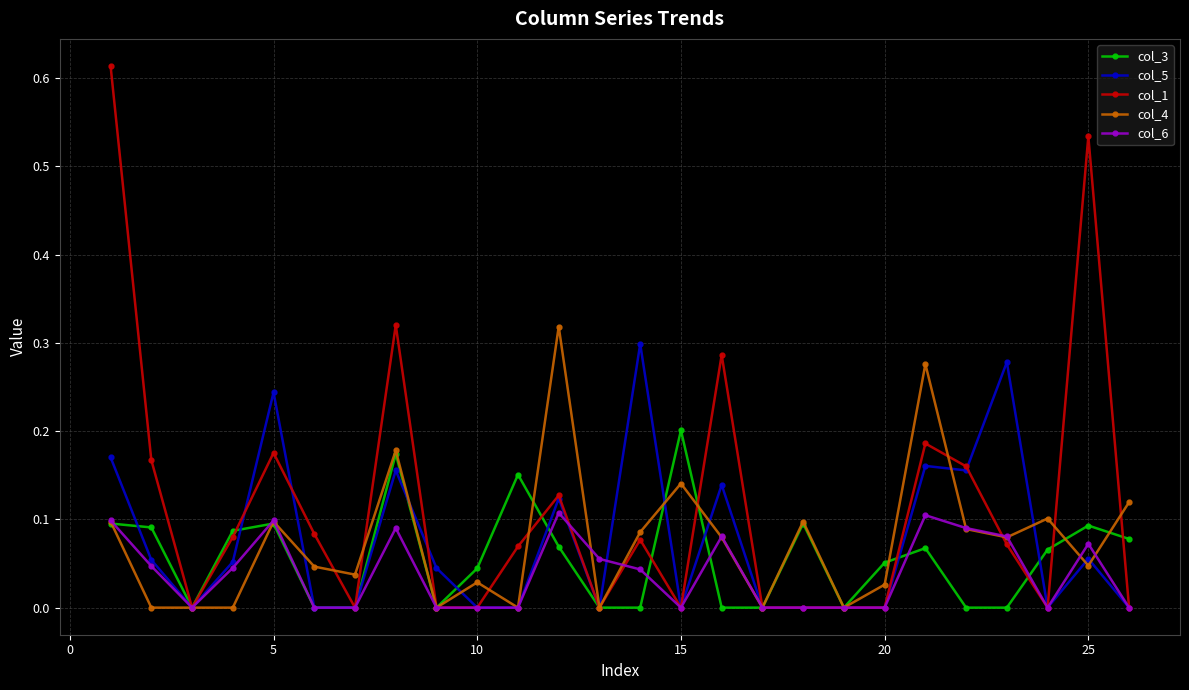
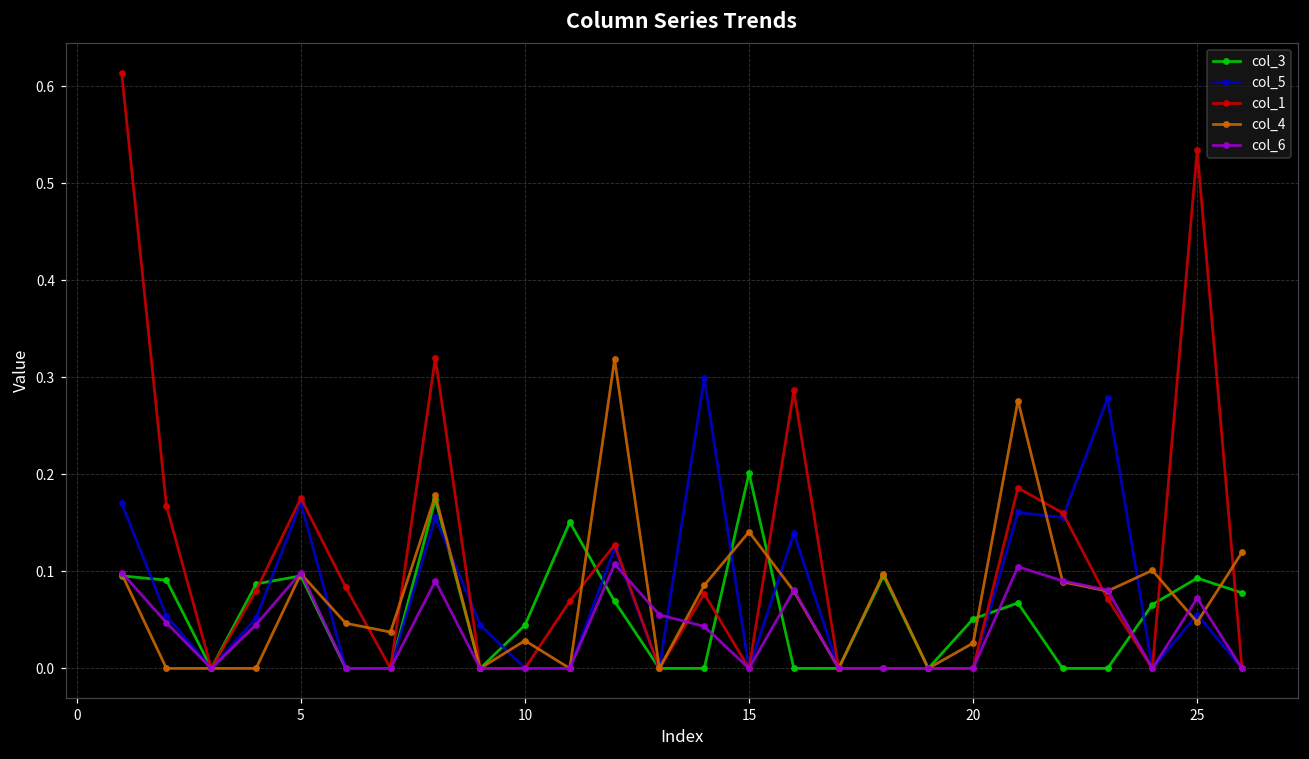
col_5, 5: 0.24 -> 0.17
